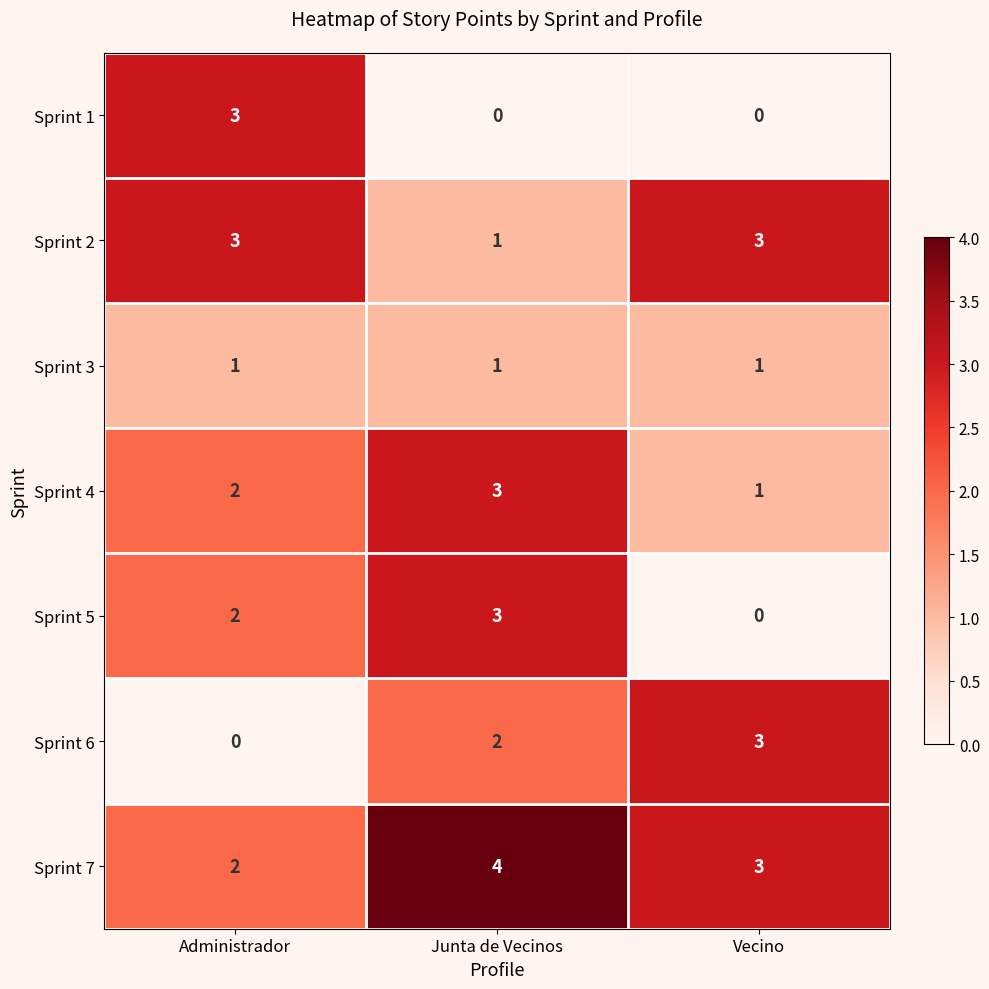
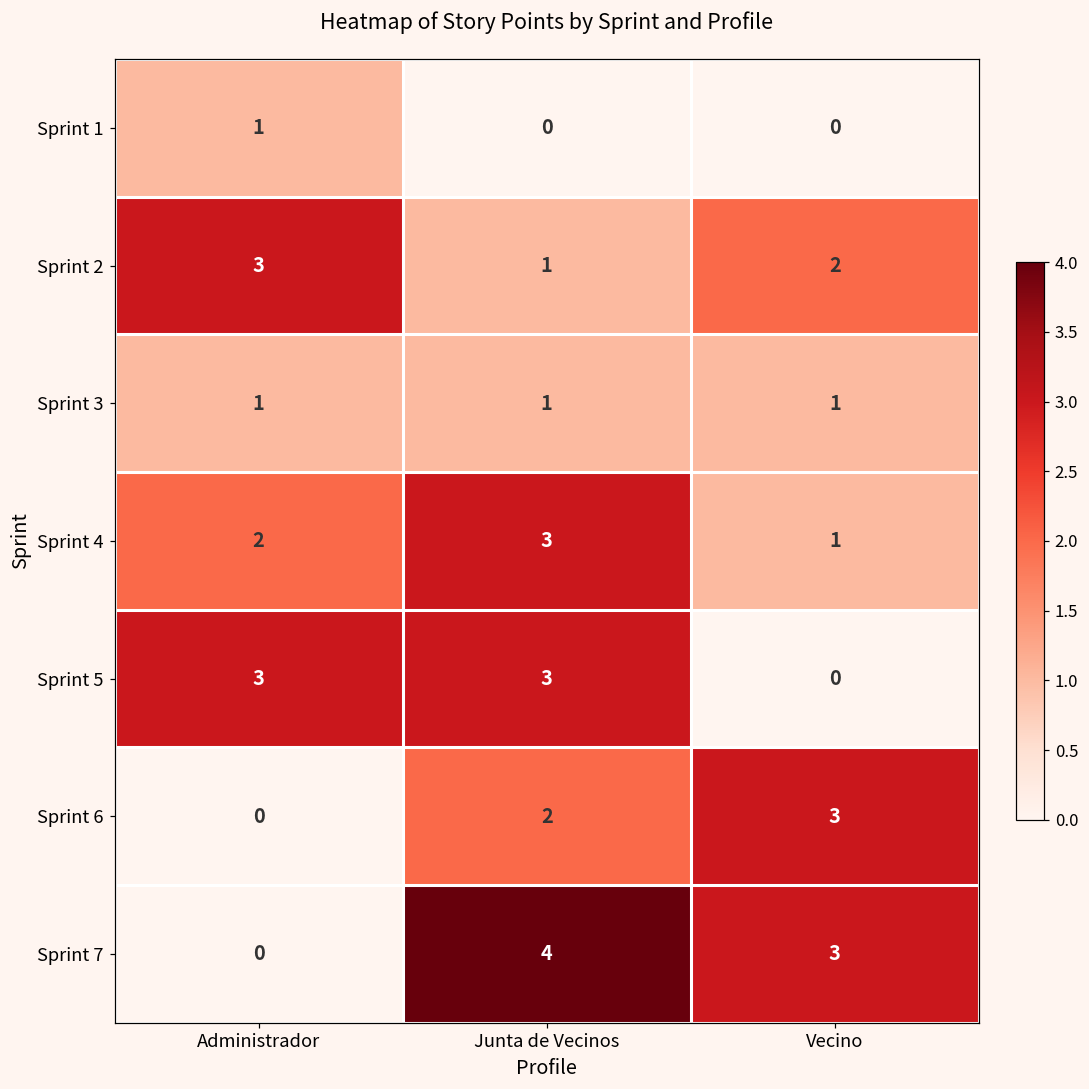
Sprint 1, Administrador: 3 -> 1
Sprint 2, Vecino: 3 -> 2
Sprint 5, Administrador: 2 -> 3
Sprint 7, Administrador: 2 -> 0
